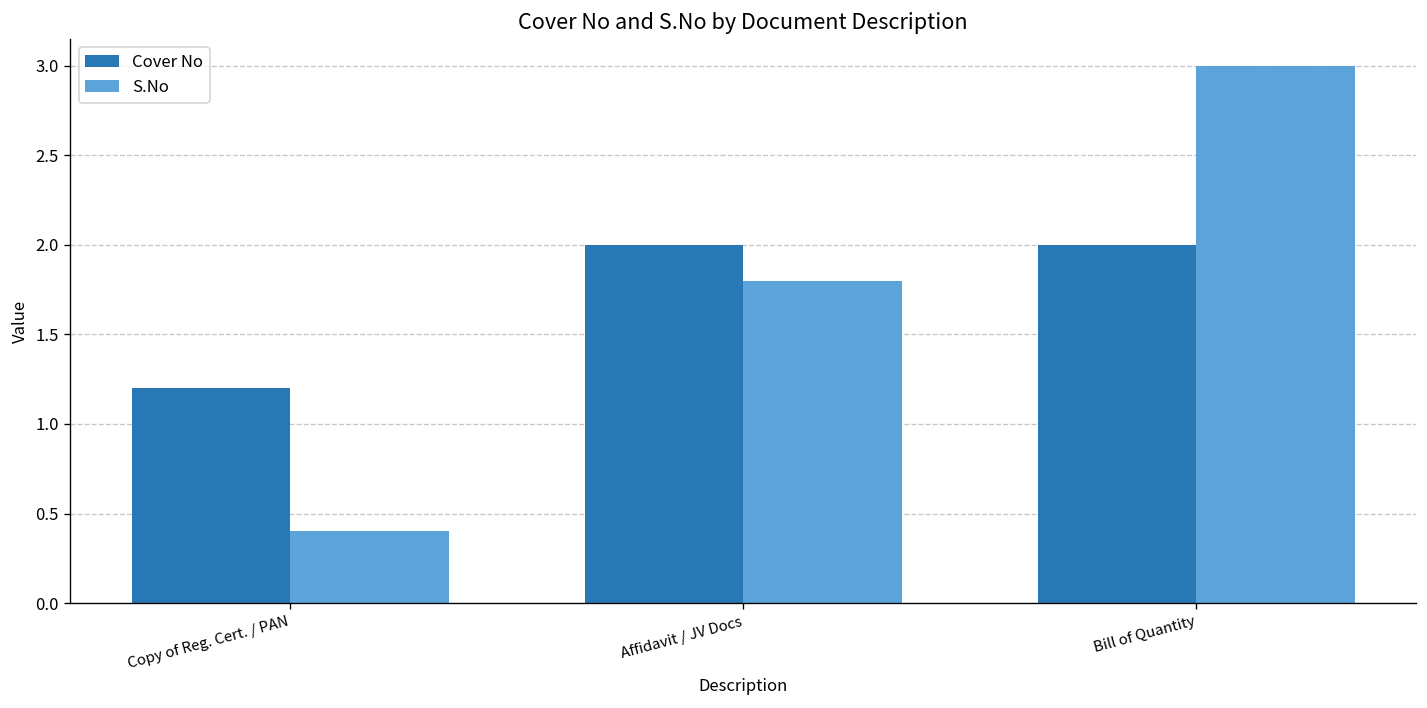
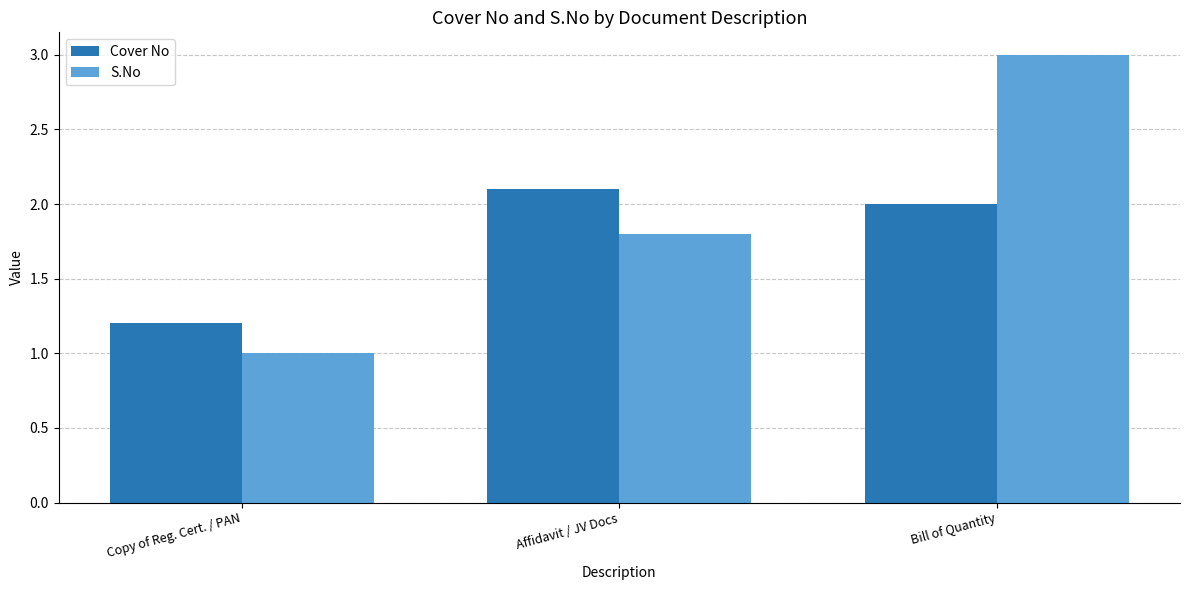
S.No, Copy of Reg. Cert. / PAN: 0.4 -> 1.0
Cover No, Affidavit / JV Docs: 2.0 -> 2.1
